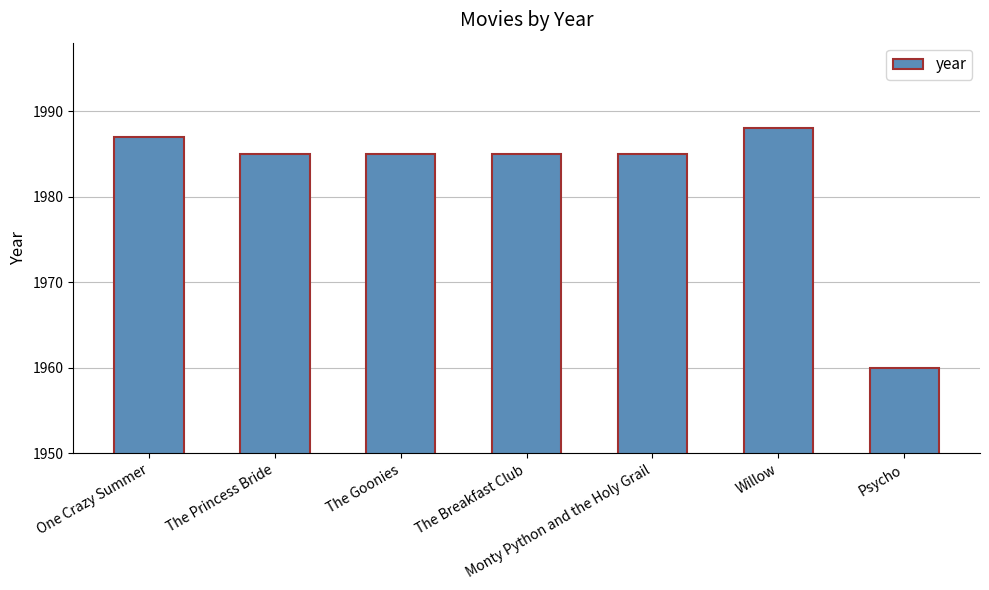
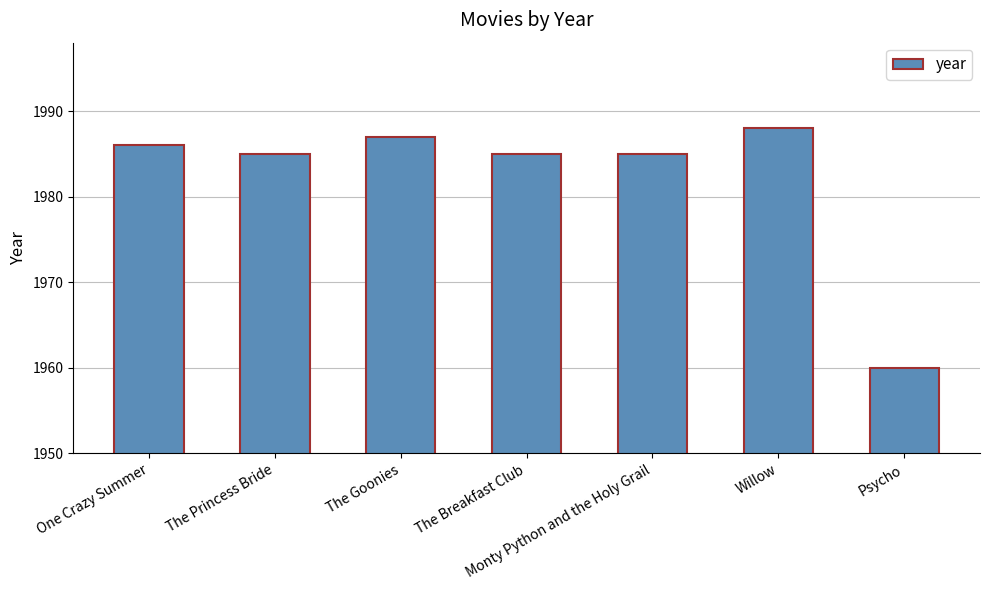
One Crazy Summer: 1987 -> 1986
The Goonies: 1985 -> 1987
